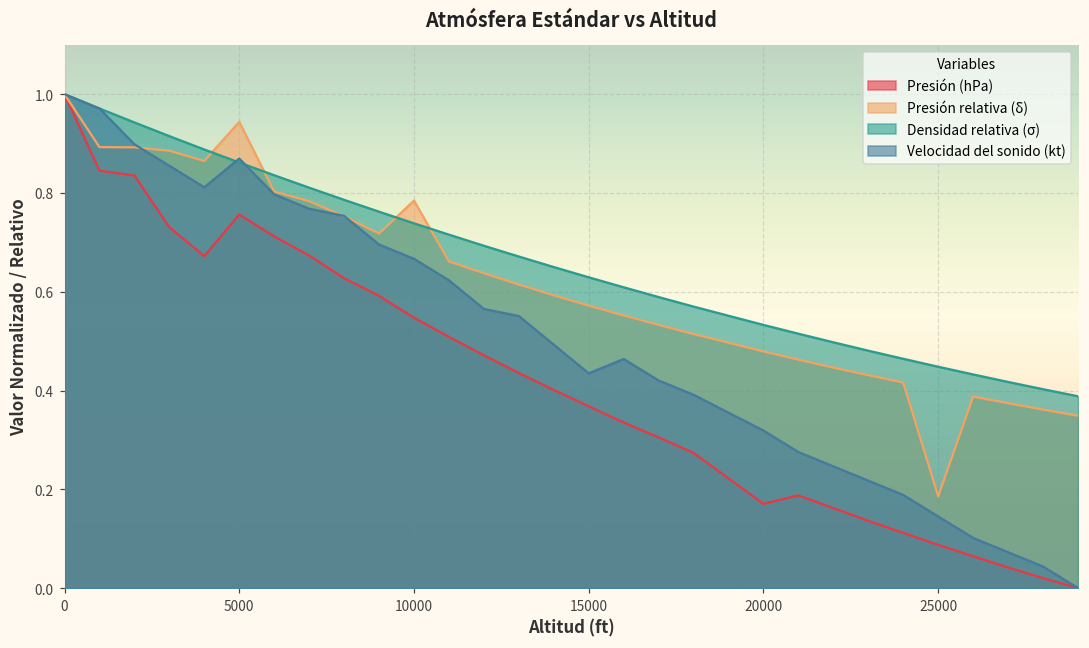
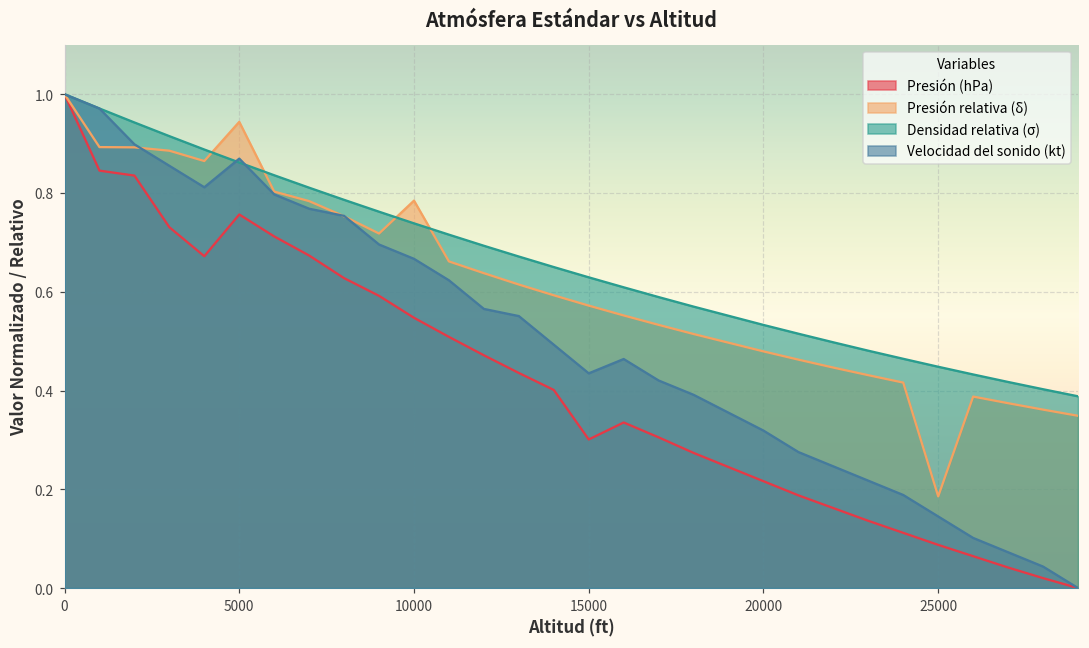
Presión (hPa), 15000: 0.37 -> 0.30
Presión (hPa), 20000: 0.17 -> 0.22
